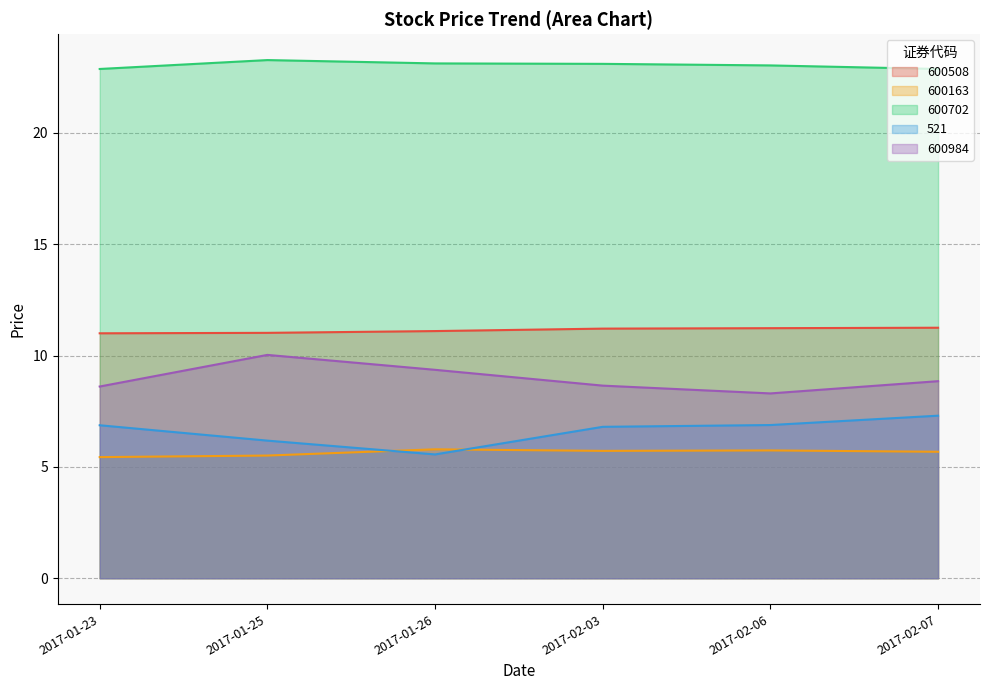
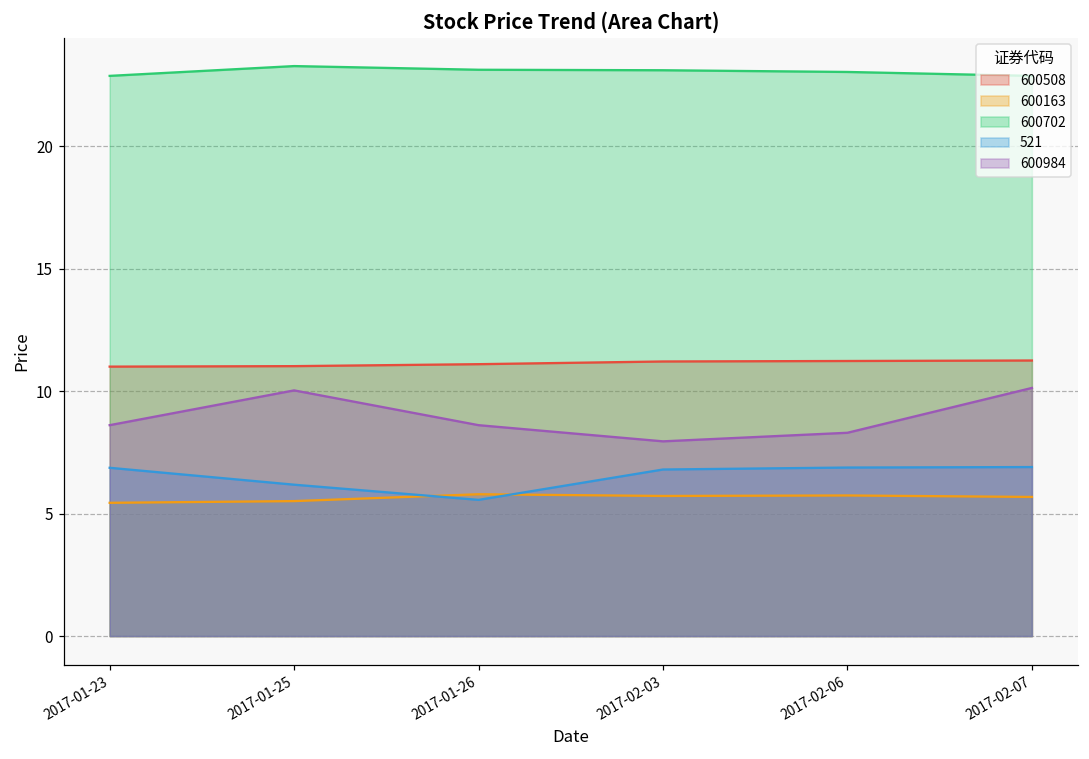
600984, 2017-01-26: 9.4 -> 8.6
600984, 2017-02-03: 8.7 -> 8.0
521, 2017-02-07: 7.3 -> 6.9
600984, 2017-02-07: 8.9 -> 10.1
